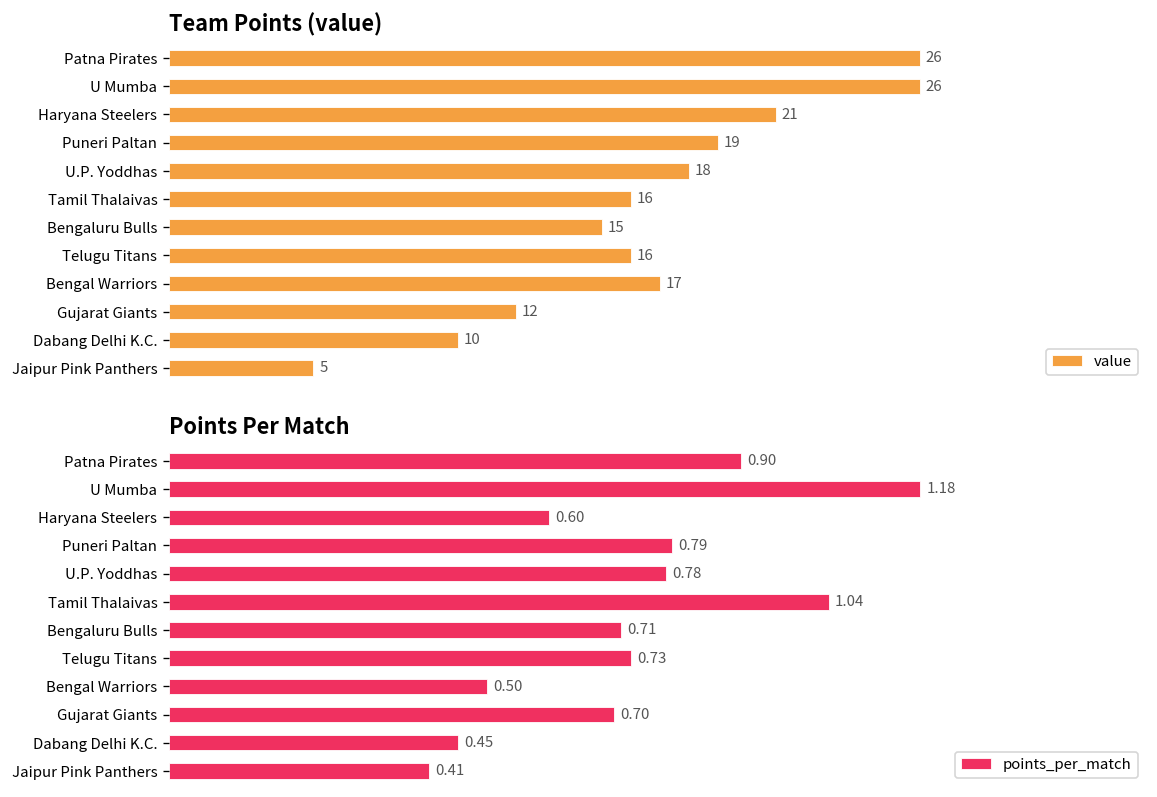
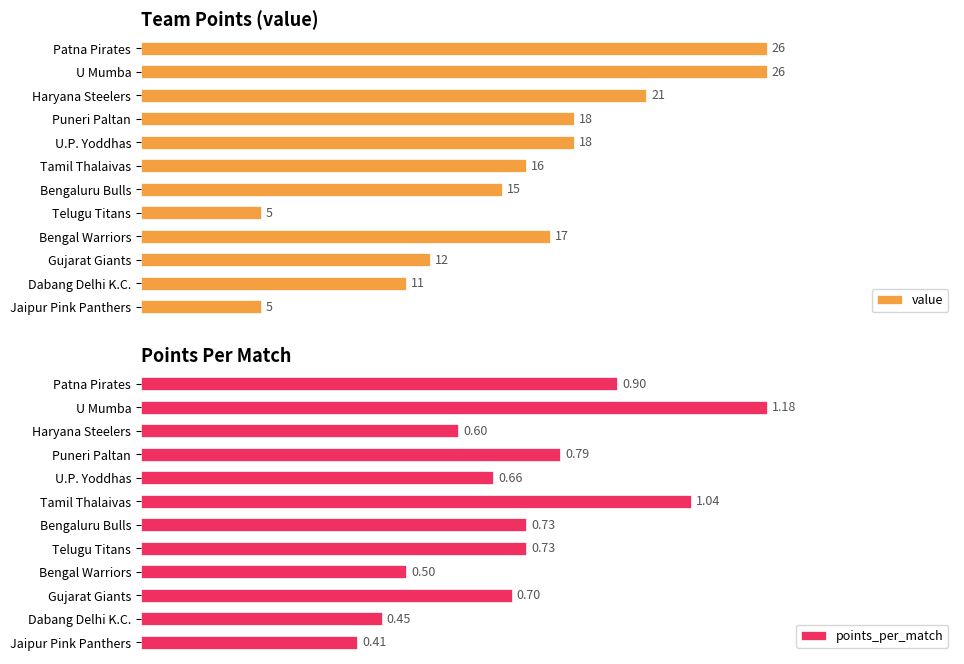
Team Points (value), Puneri Paltan: 19 -> 18
Team Points (value), Telugu Titans: 16 -> 5
Team Points (value), Dabang Delhi K.C.: 10 -> 11
Points Per Match, U.P. Yoddhas: 0.78 -> 0.66
Points Per Match, Bengaluru Bulls: 0.71 -> 0.73
